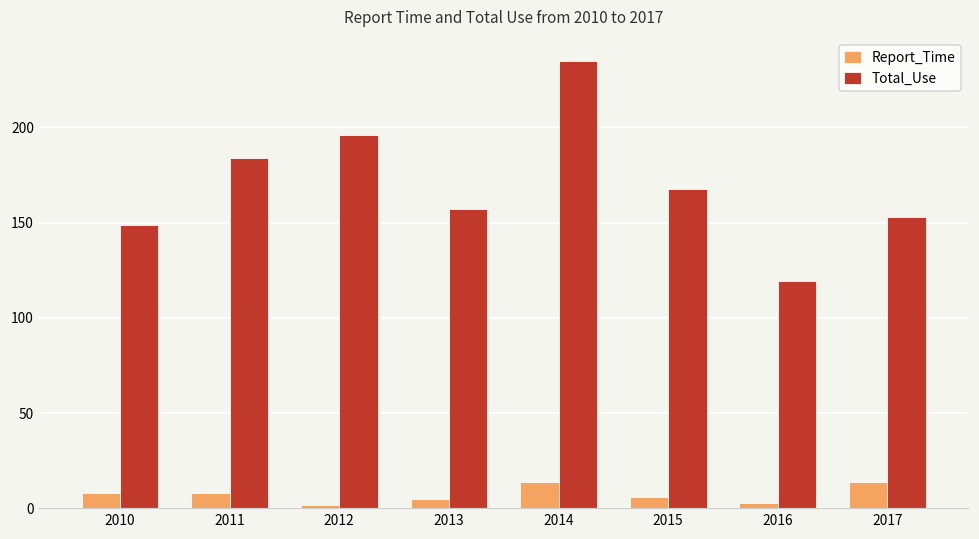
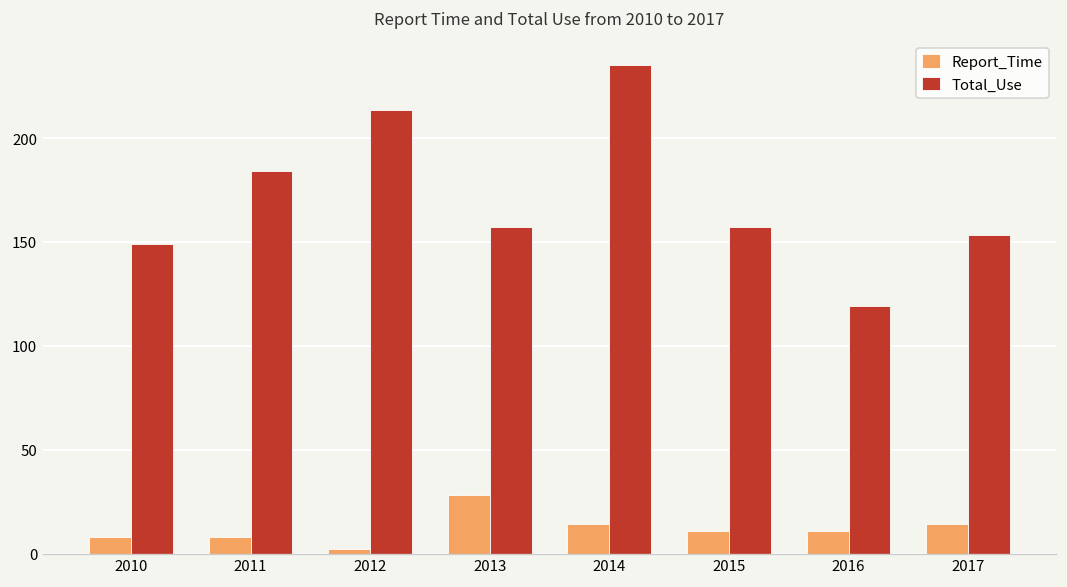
Total_Use, 2012: 196 -> 213
Report_Time, 2013: 5 -> 28
Report_Time, 2015: 6 -> 11
Total_Use, 2015: 168 -> 157
Report_Time, 2016: 3 -> 11
